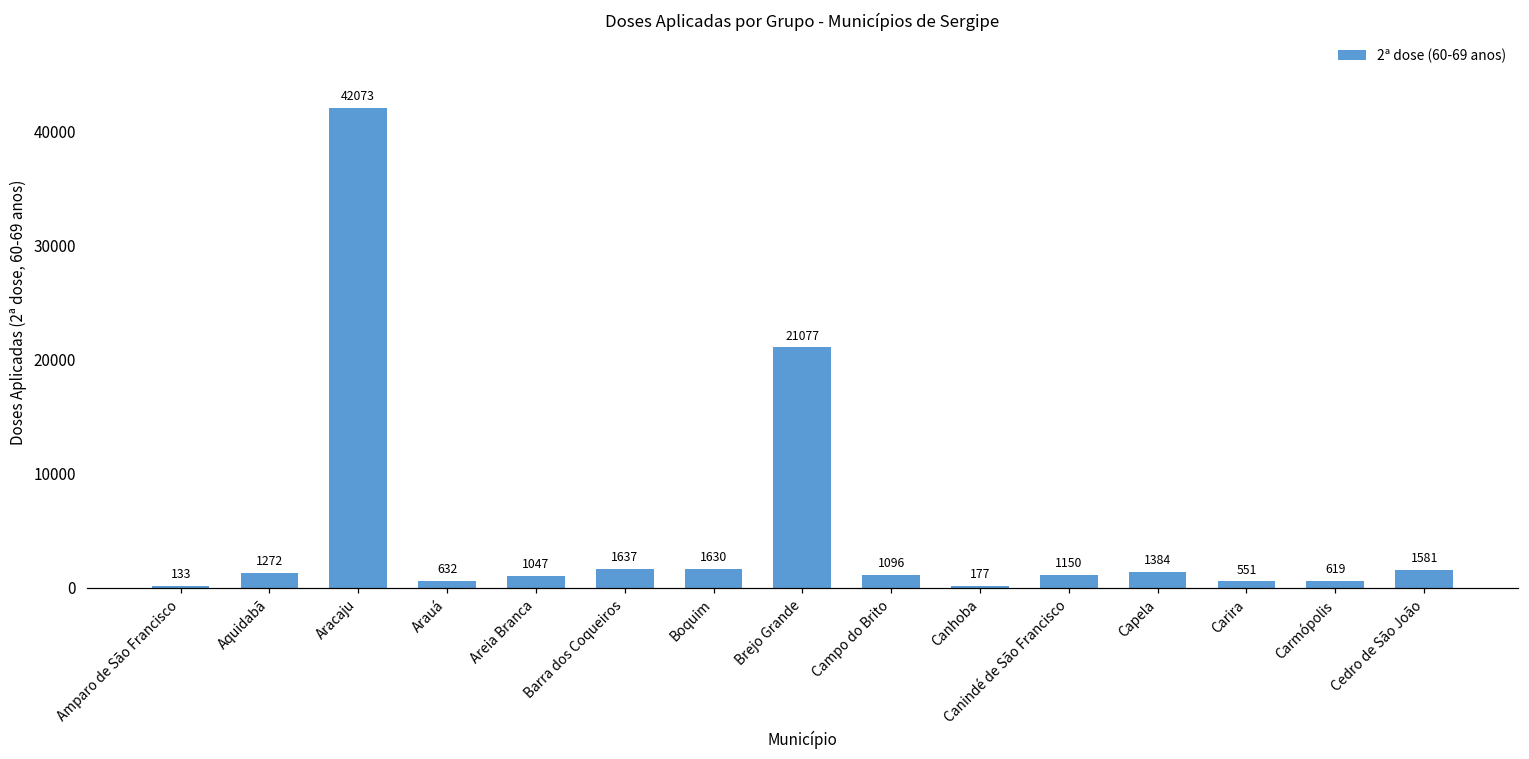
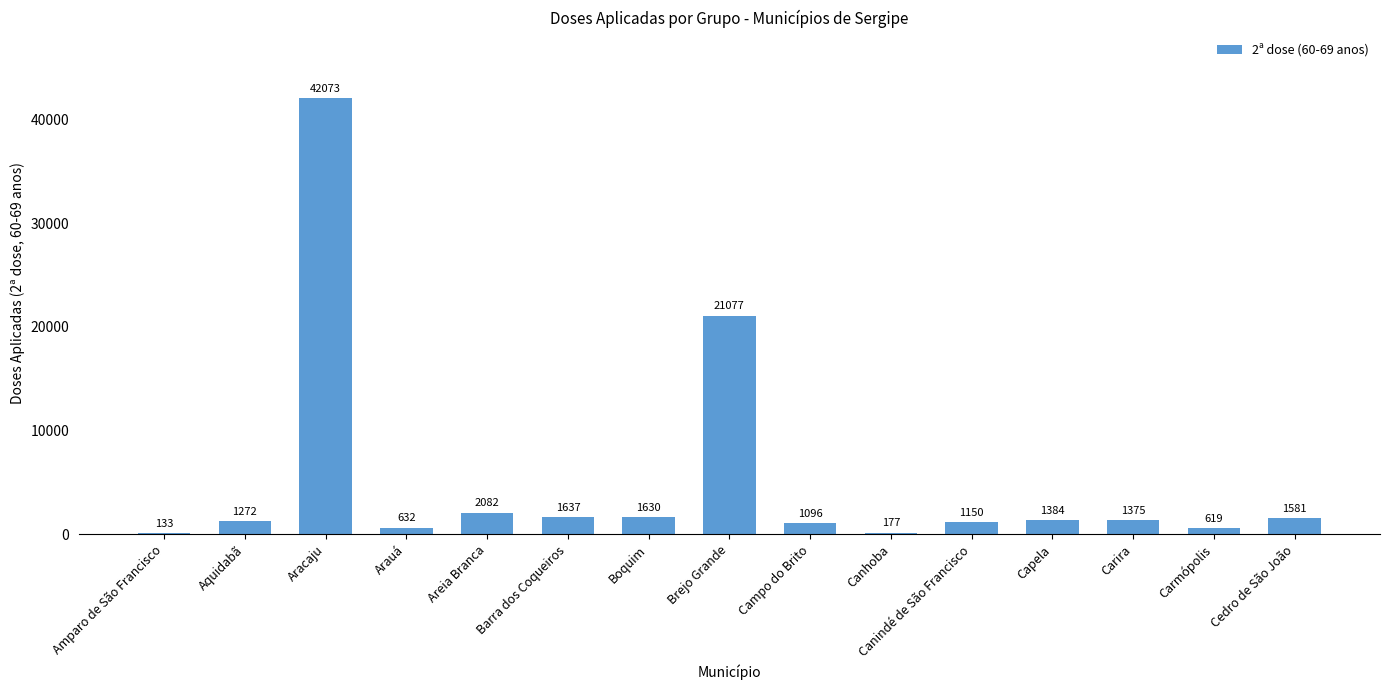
Areia Branca: 1047 -> 2082
Carira: 551 -> 1375
